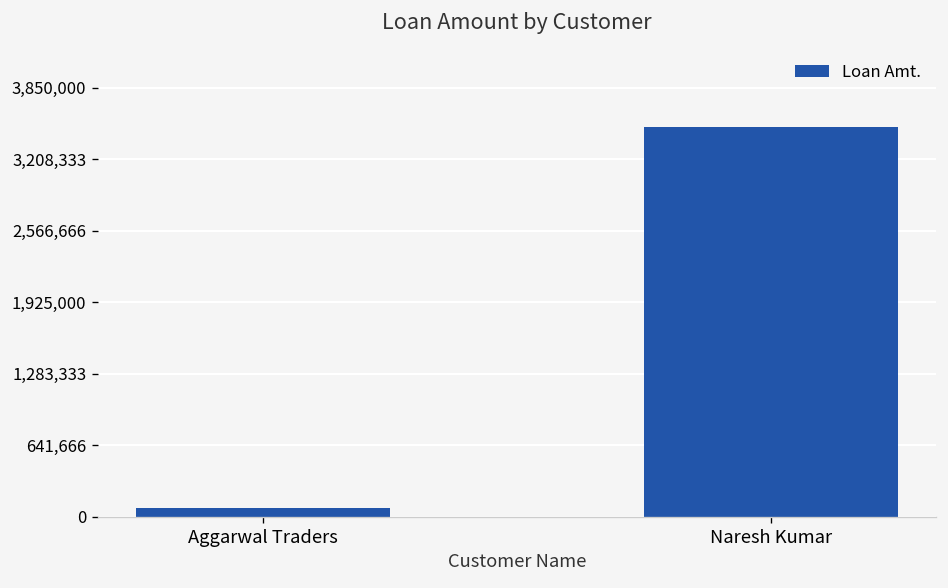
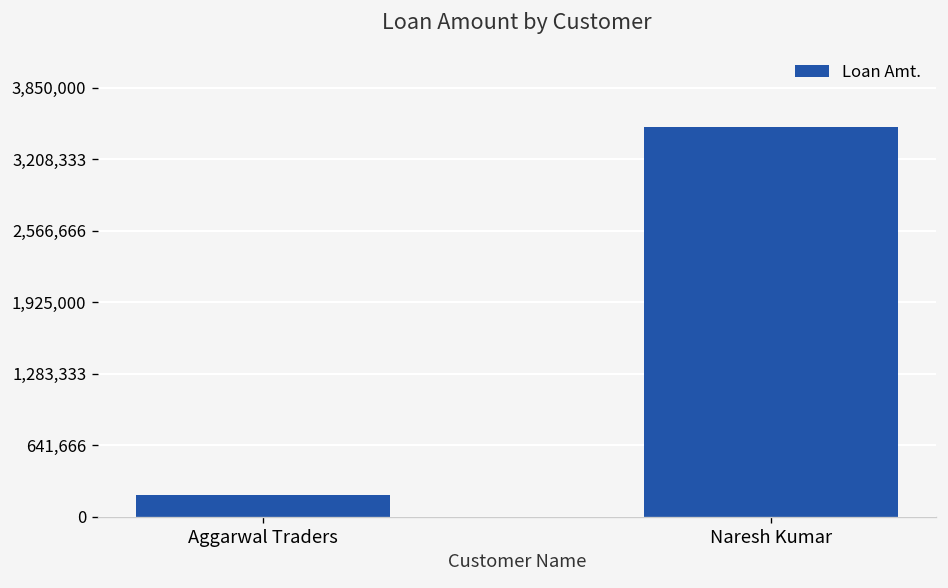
Aggarwal Traders: 100,000 -> 200,000
